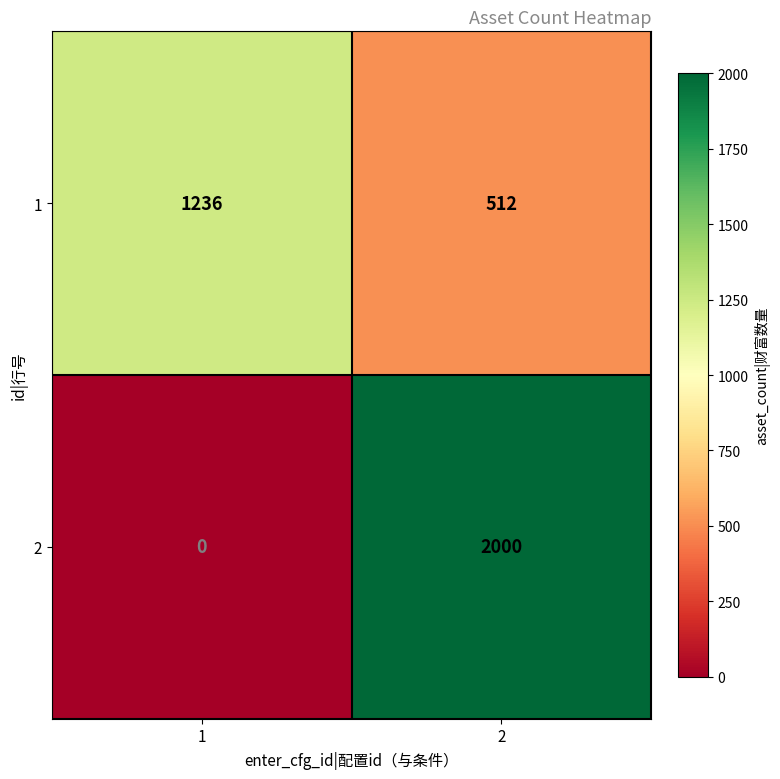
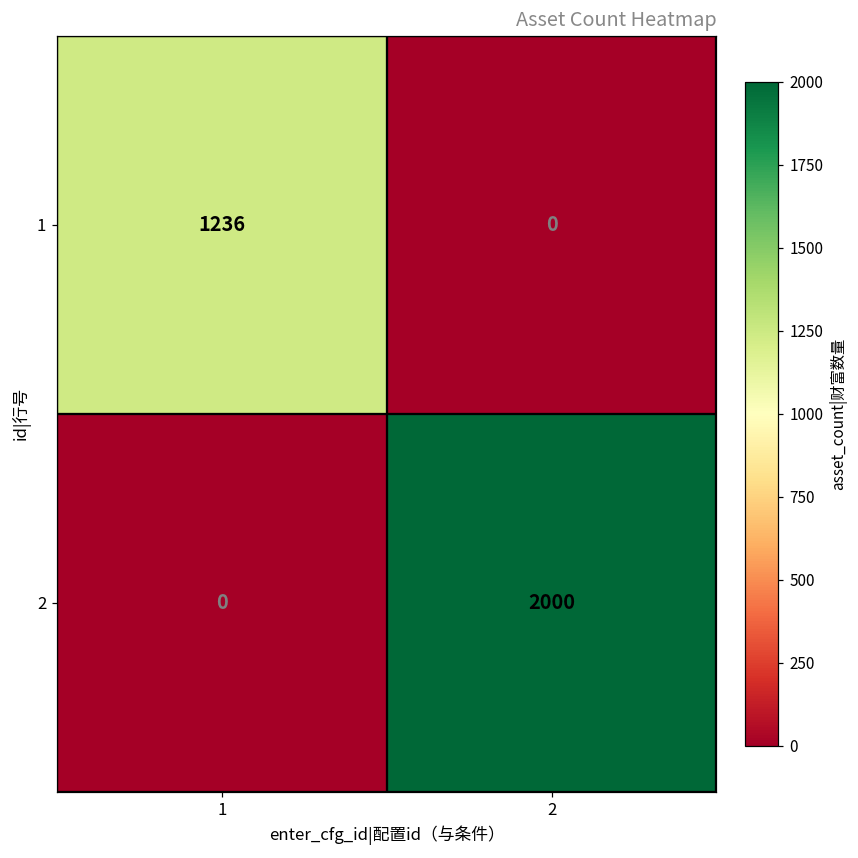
1, 2: 512 -> 0
